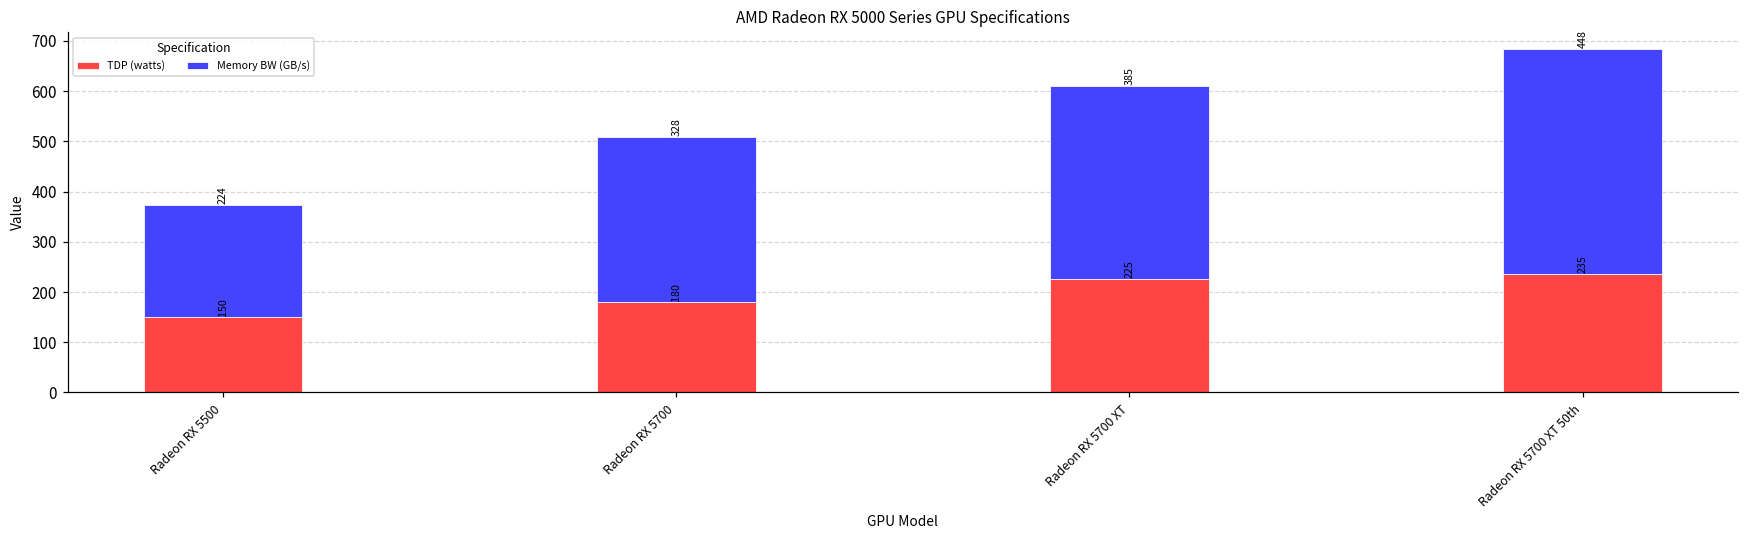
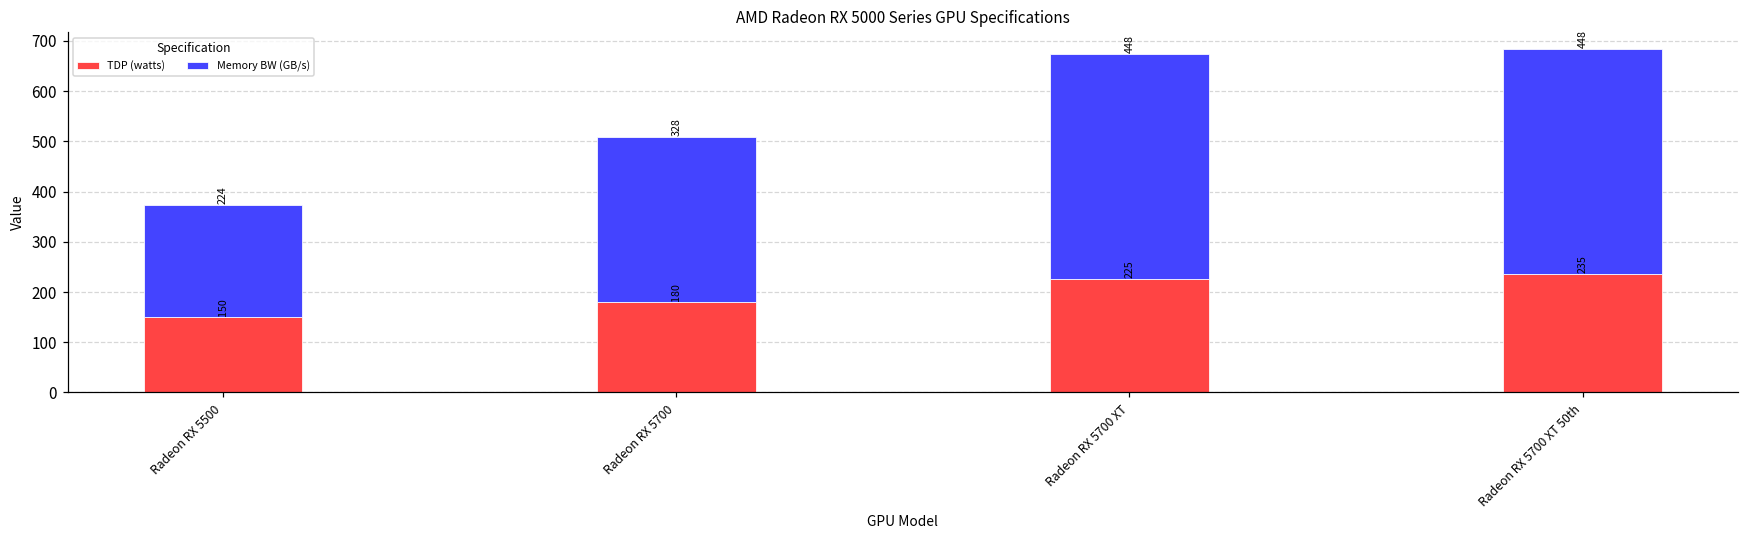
Memory BW (GB/s), Radeon RX 5700 XT: 385 -> 448
